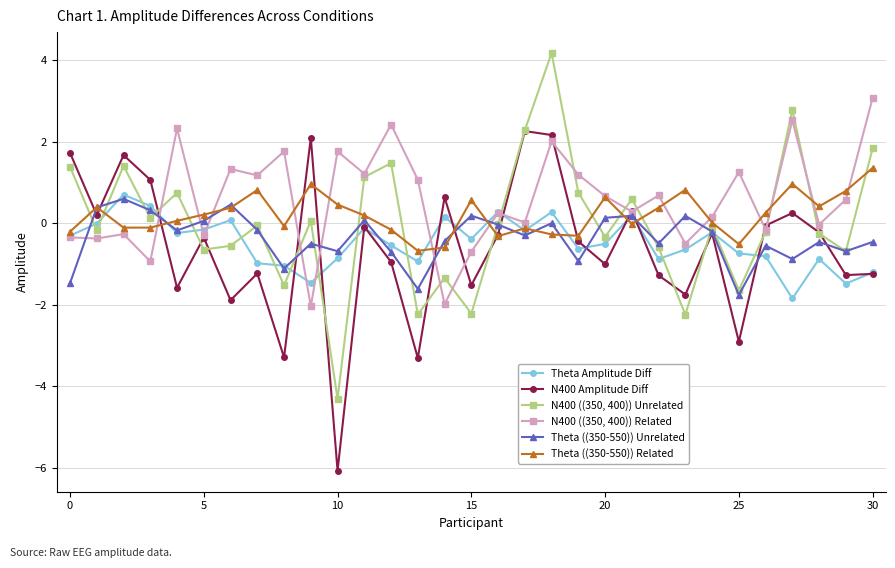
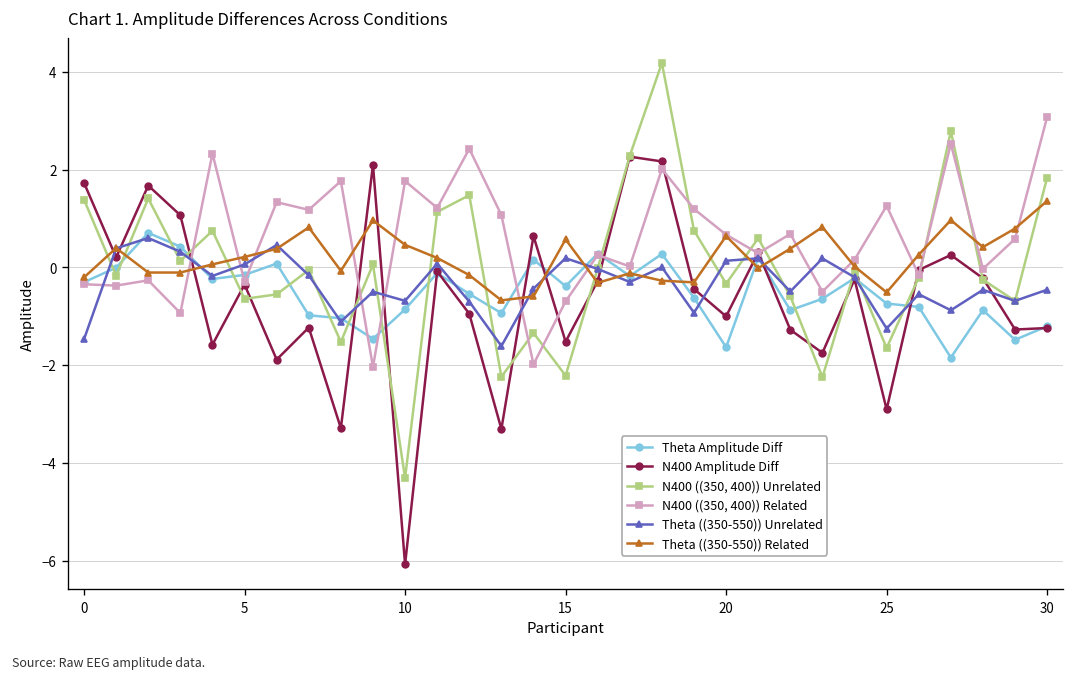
Theta Amplitude Diff, 20: -0.5 -> -1.6
Theta ((350-550)) Unrelated, 25: -1.8 -> -1.2
